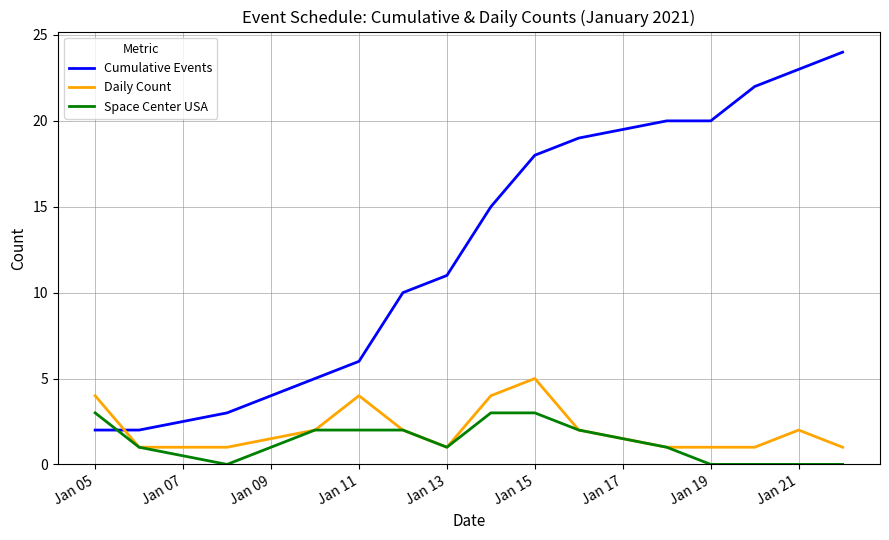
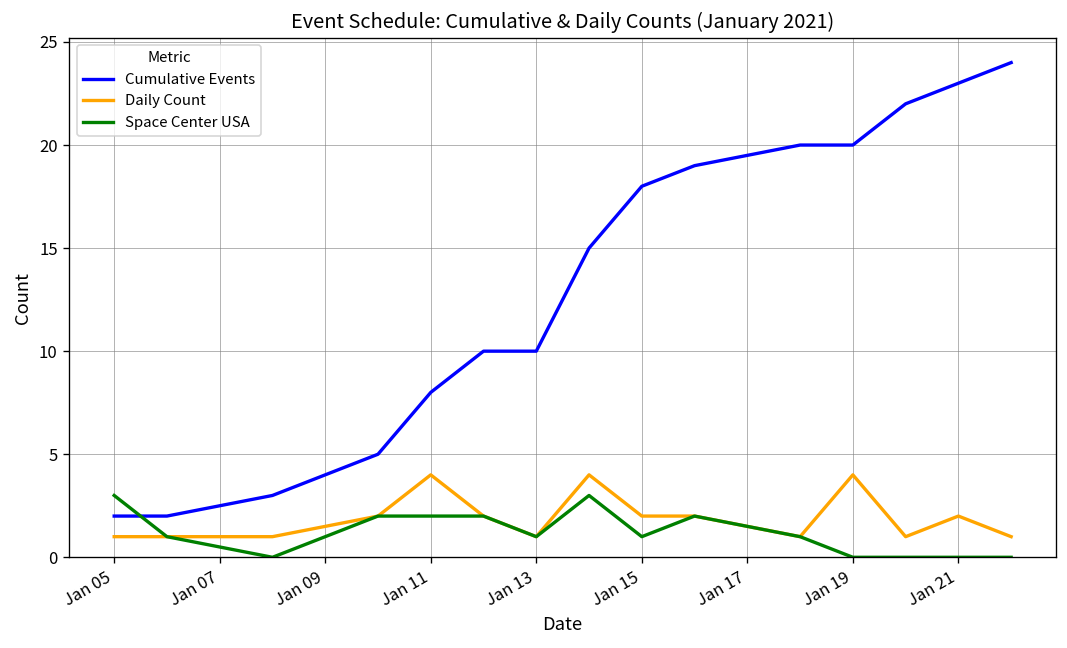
Daily Count, Jan 05: 4 -> 1
Cumulative Events, Jan 11: 6 -> 8
Cumulative Events, Jan 13: 11 -> 10
Daily Count, Jan 15: 5 -> 2
Space Center USA, Jan 15: 3 -> 1
Daily Count, Jan 19: 1 -> 4
